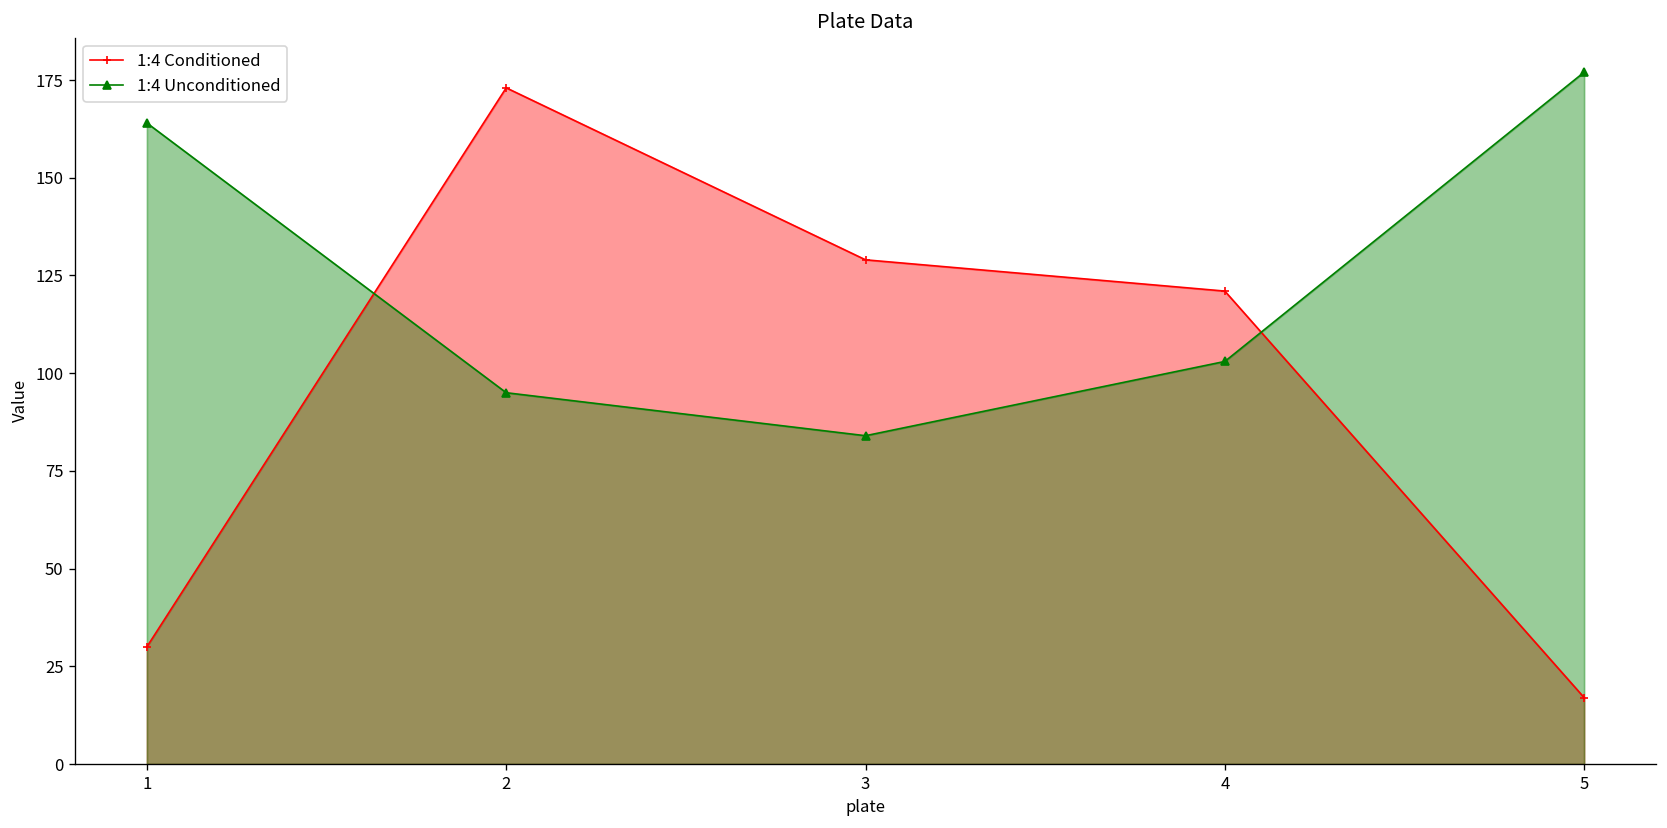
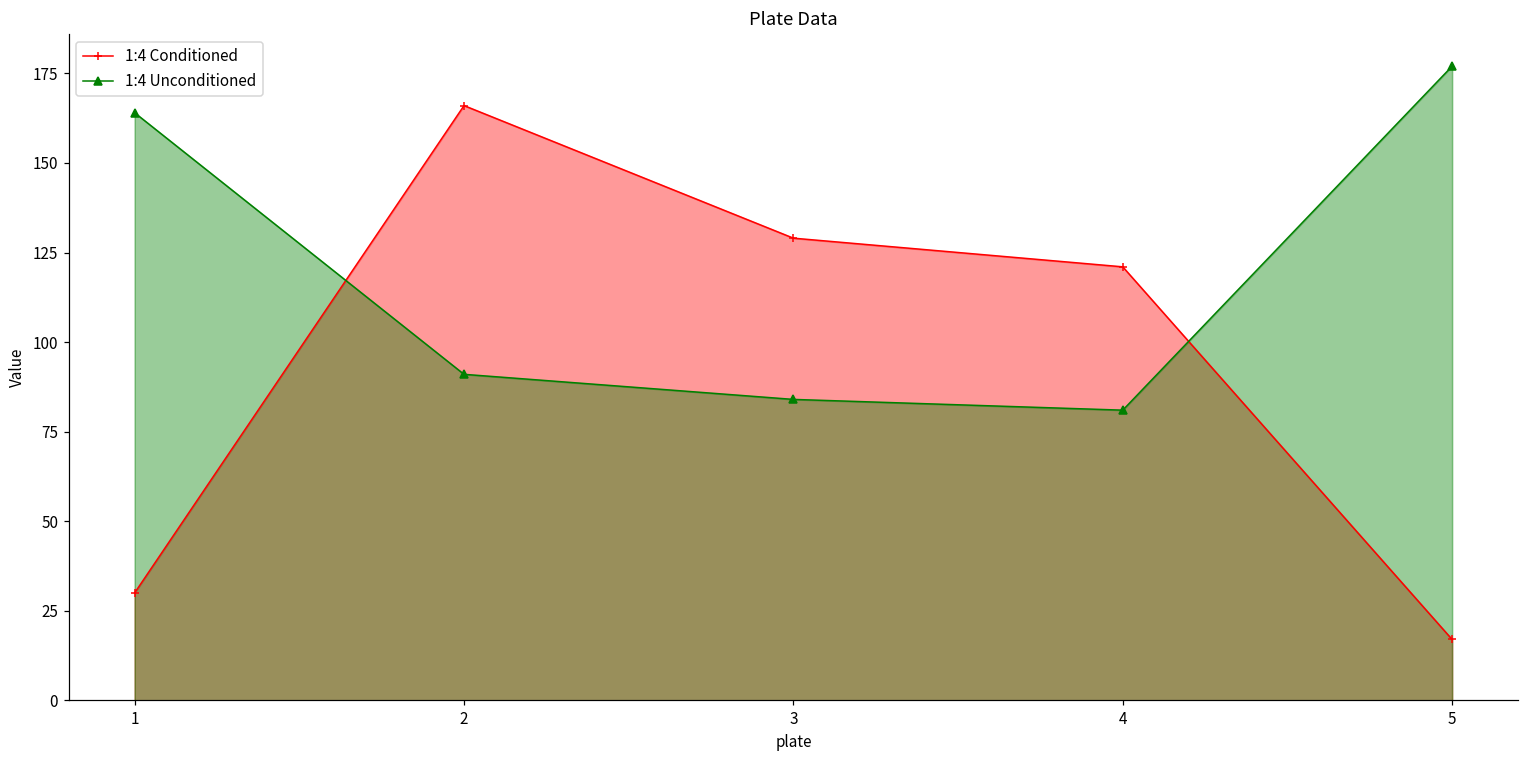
1:4 Conditioned, 2: 173 -> 166
1:4 Unconditioned, 2: 95 -> 91
1:4 Unconditioned, 4: 103 -> 81
